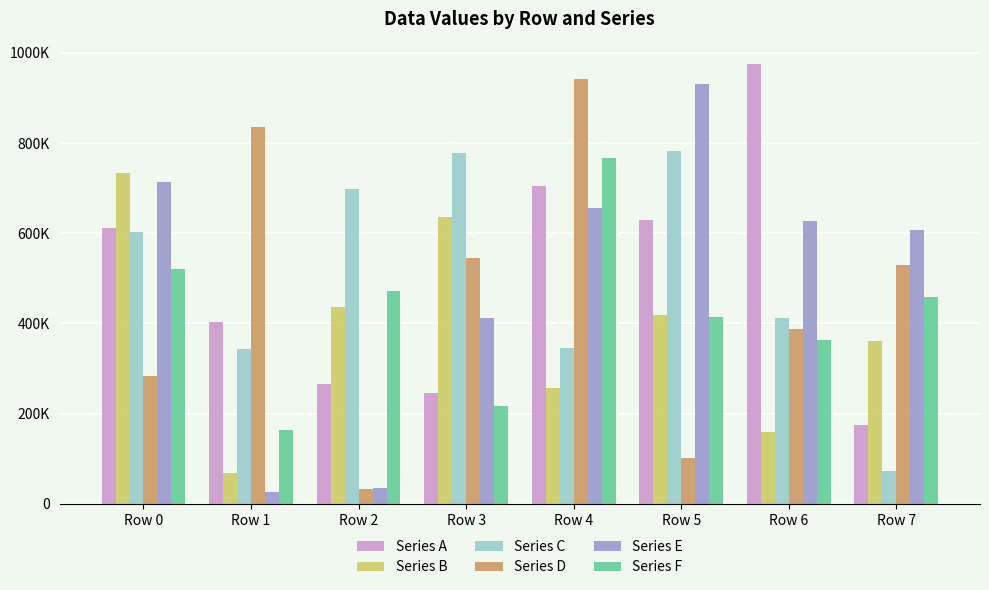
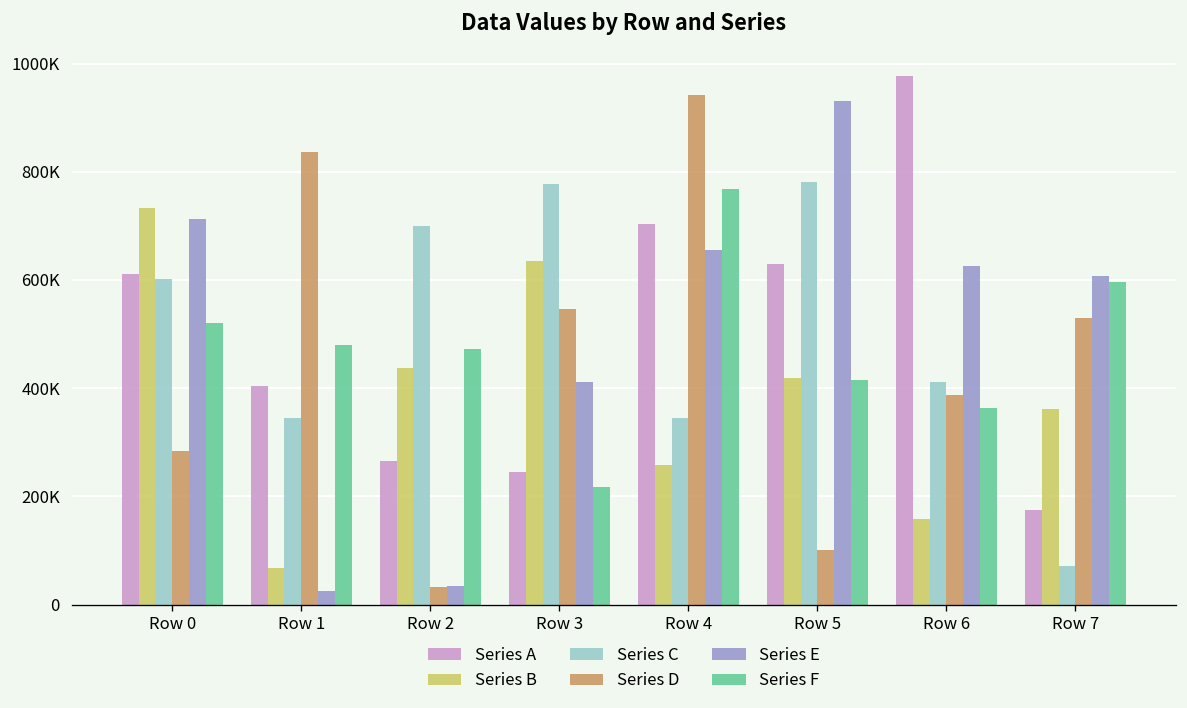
Series F, Row 1: 160000 -> 480000
Series F, Row 7: 460000 -> 600000
